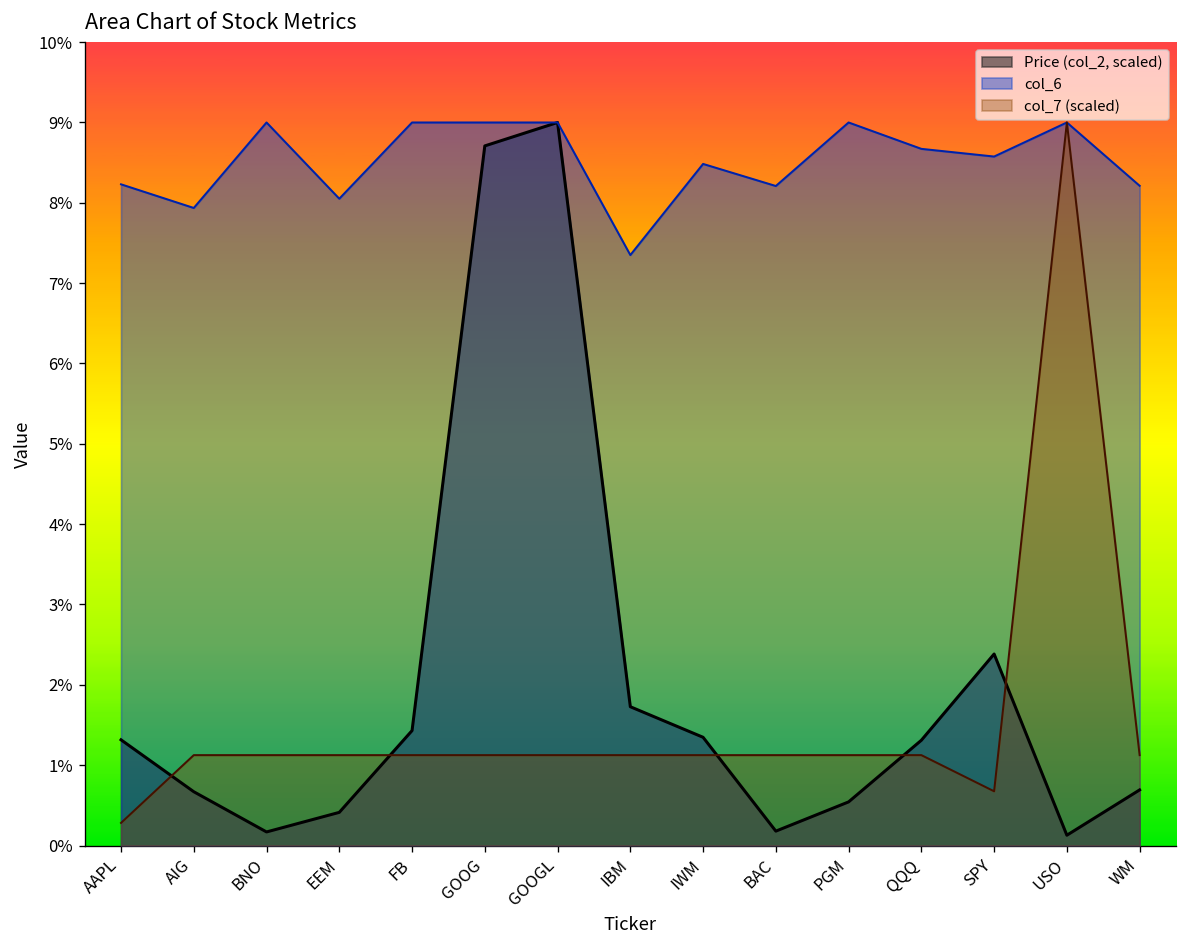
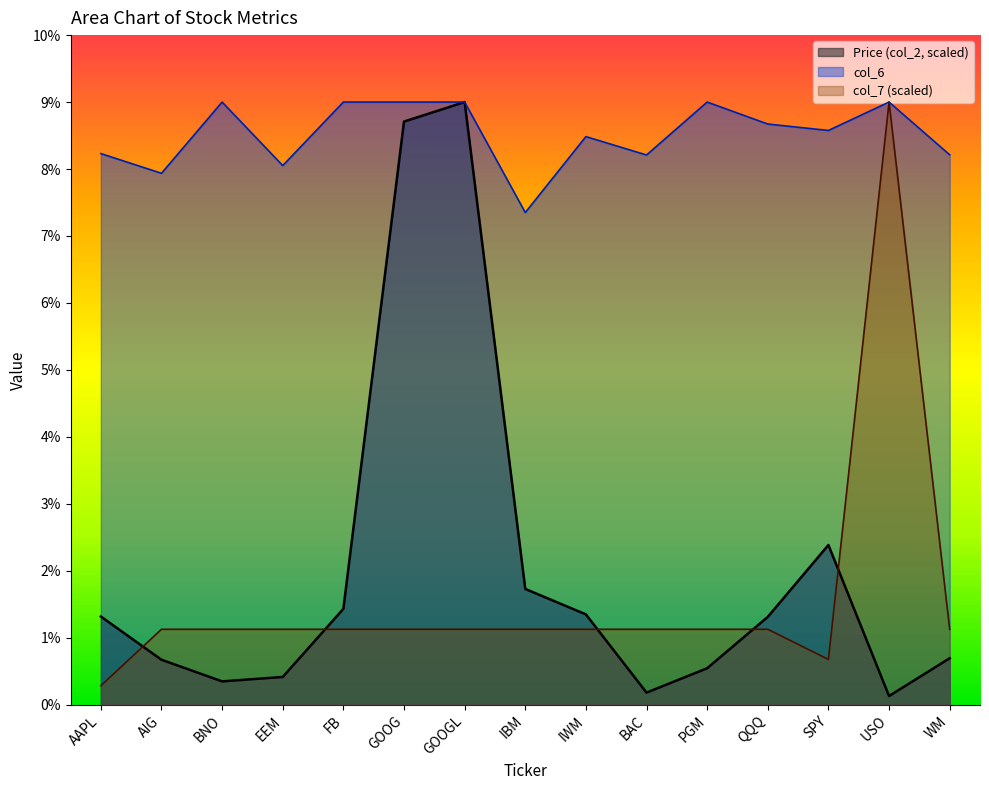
Price (col_2, scaled), BNO: 0.2% -> 0.3%
